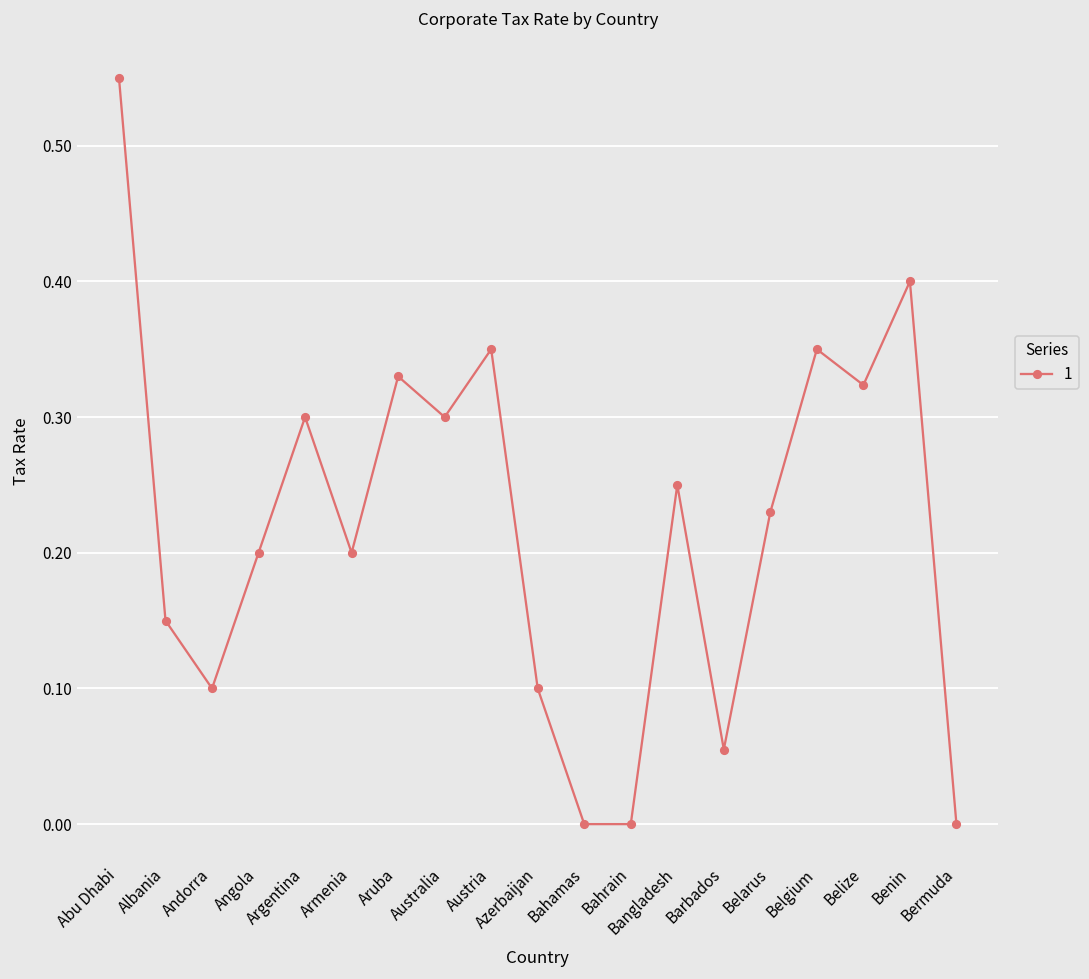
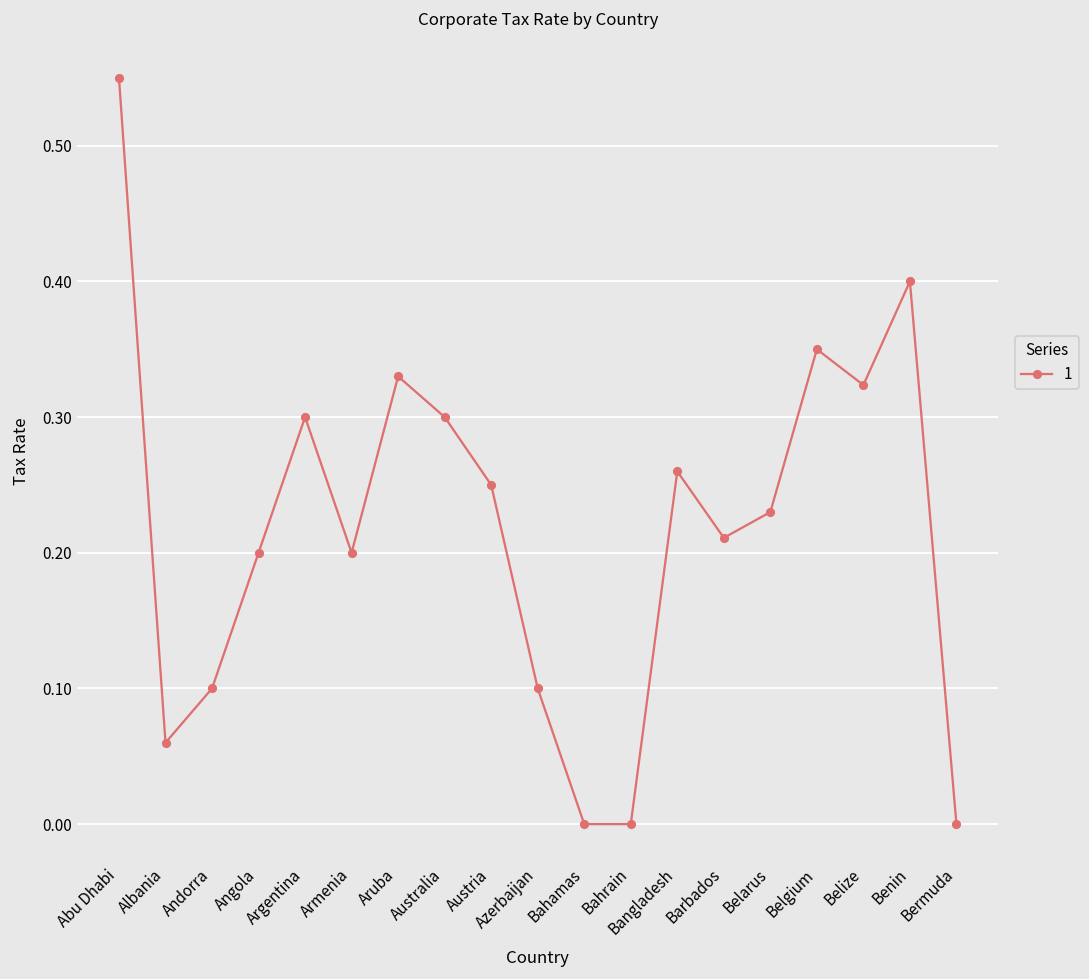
Albania: 0.15 -> 0.06
Austria: 0.35 -> 0.25
Bangladesh: 0.25 -> 0.26
Barbados: 0.055 -> 0.211
